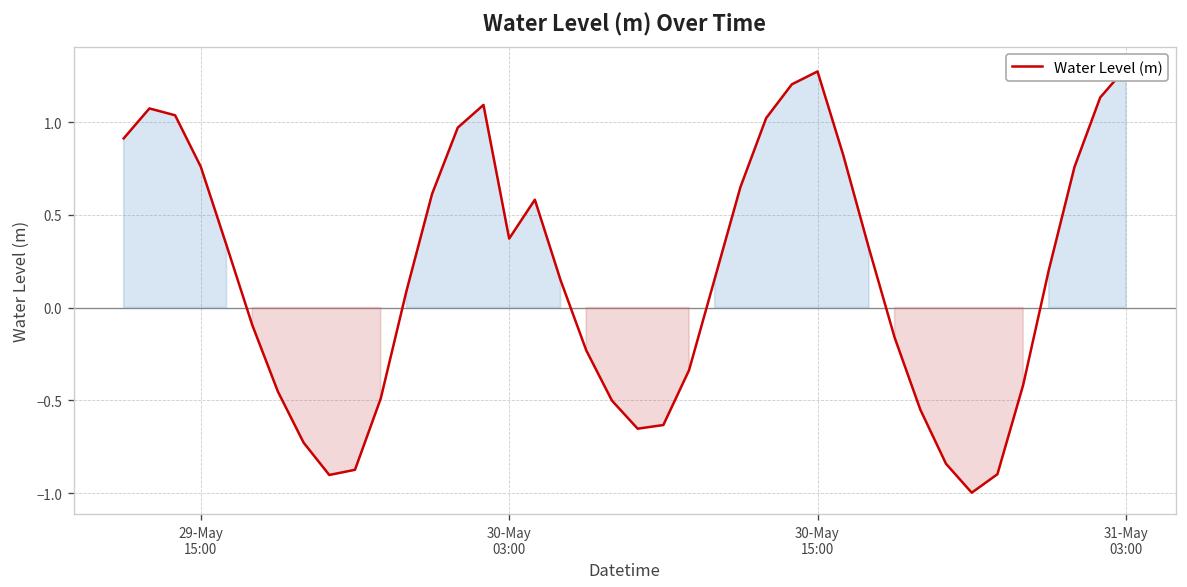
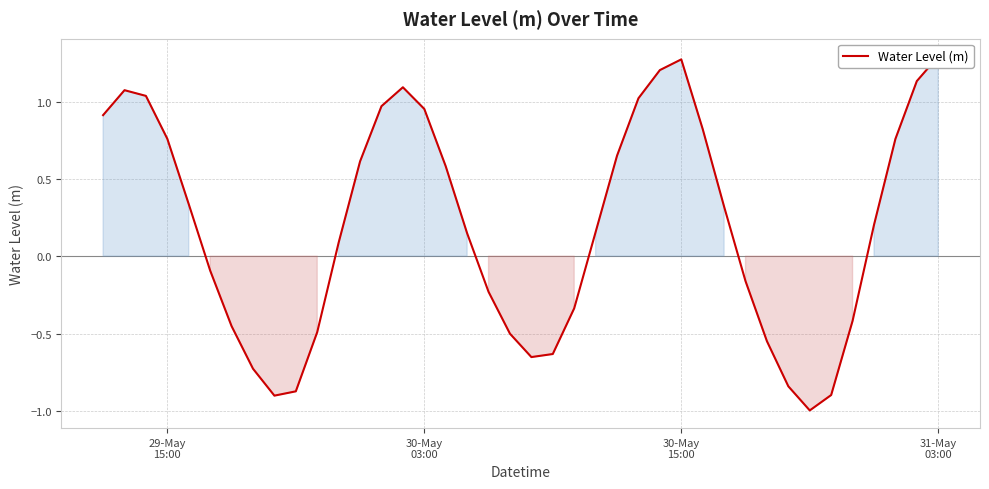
30-May 03:00: 0.37 -> 0.95
